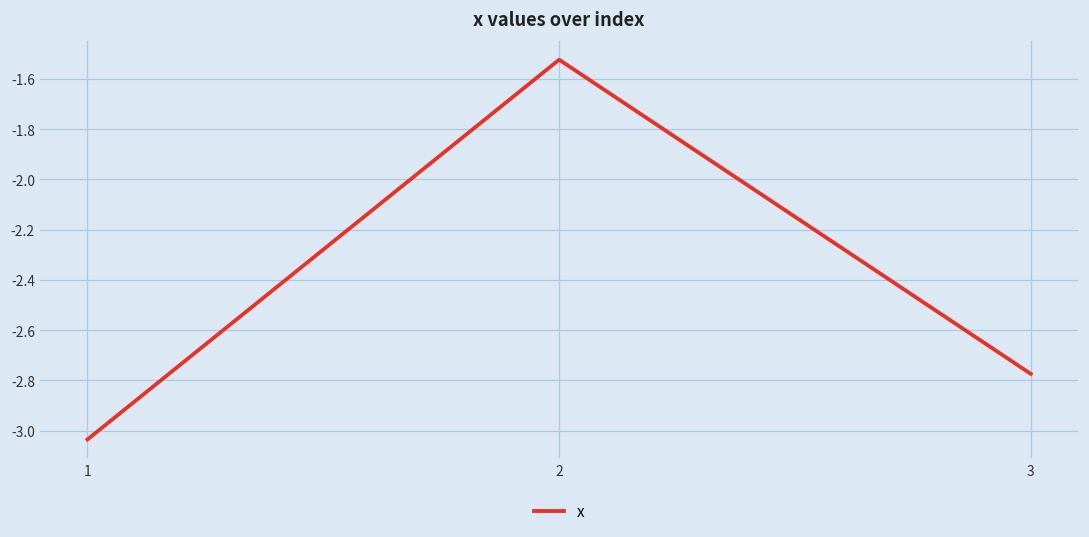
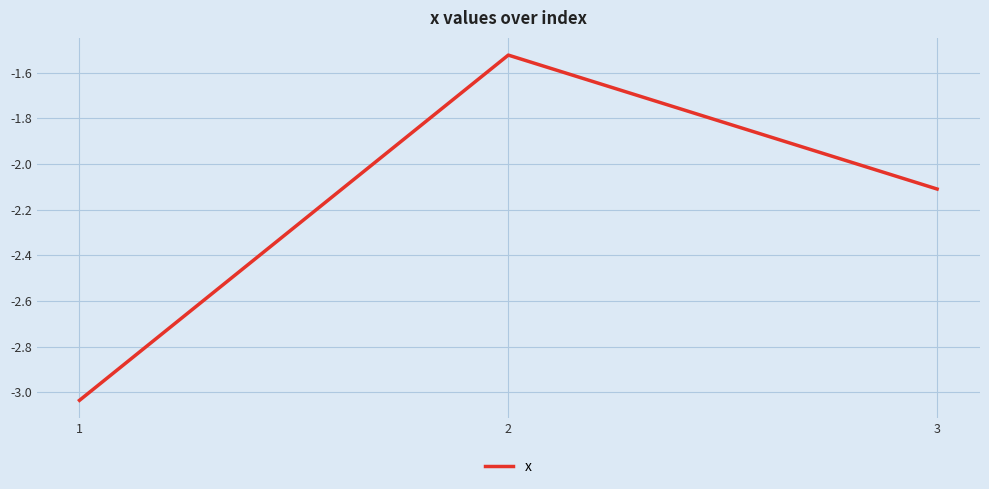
3: -2.77 -> -2.11
